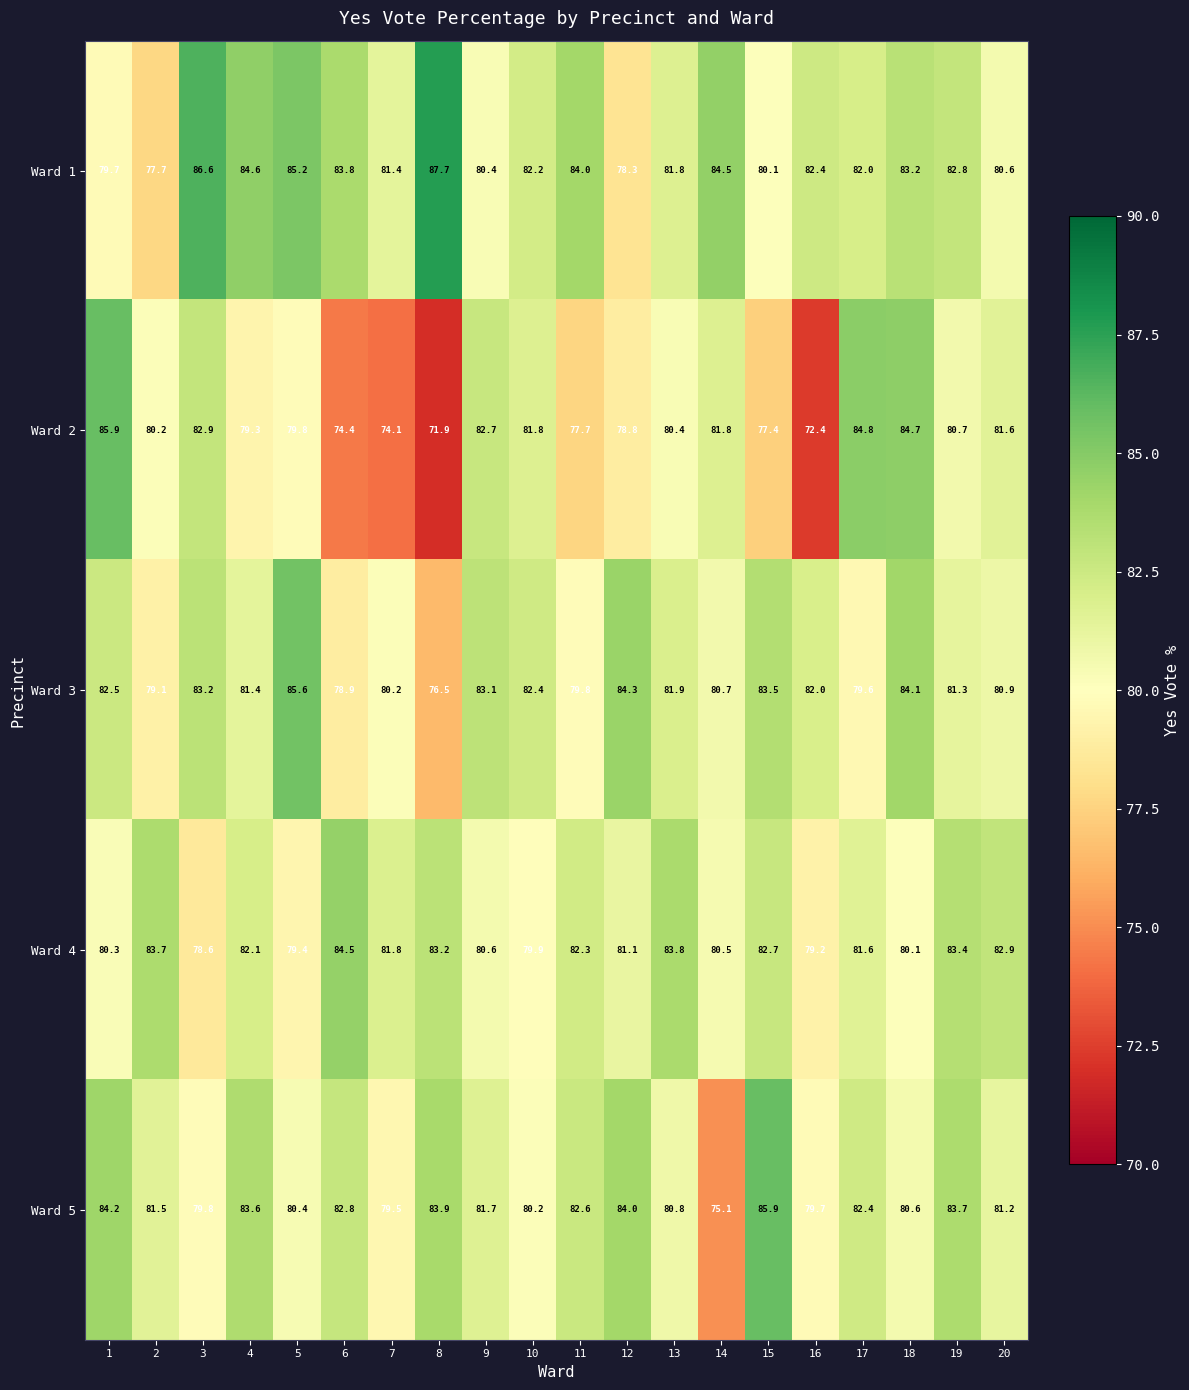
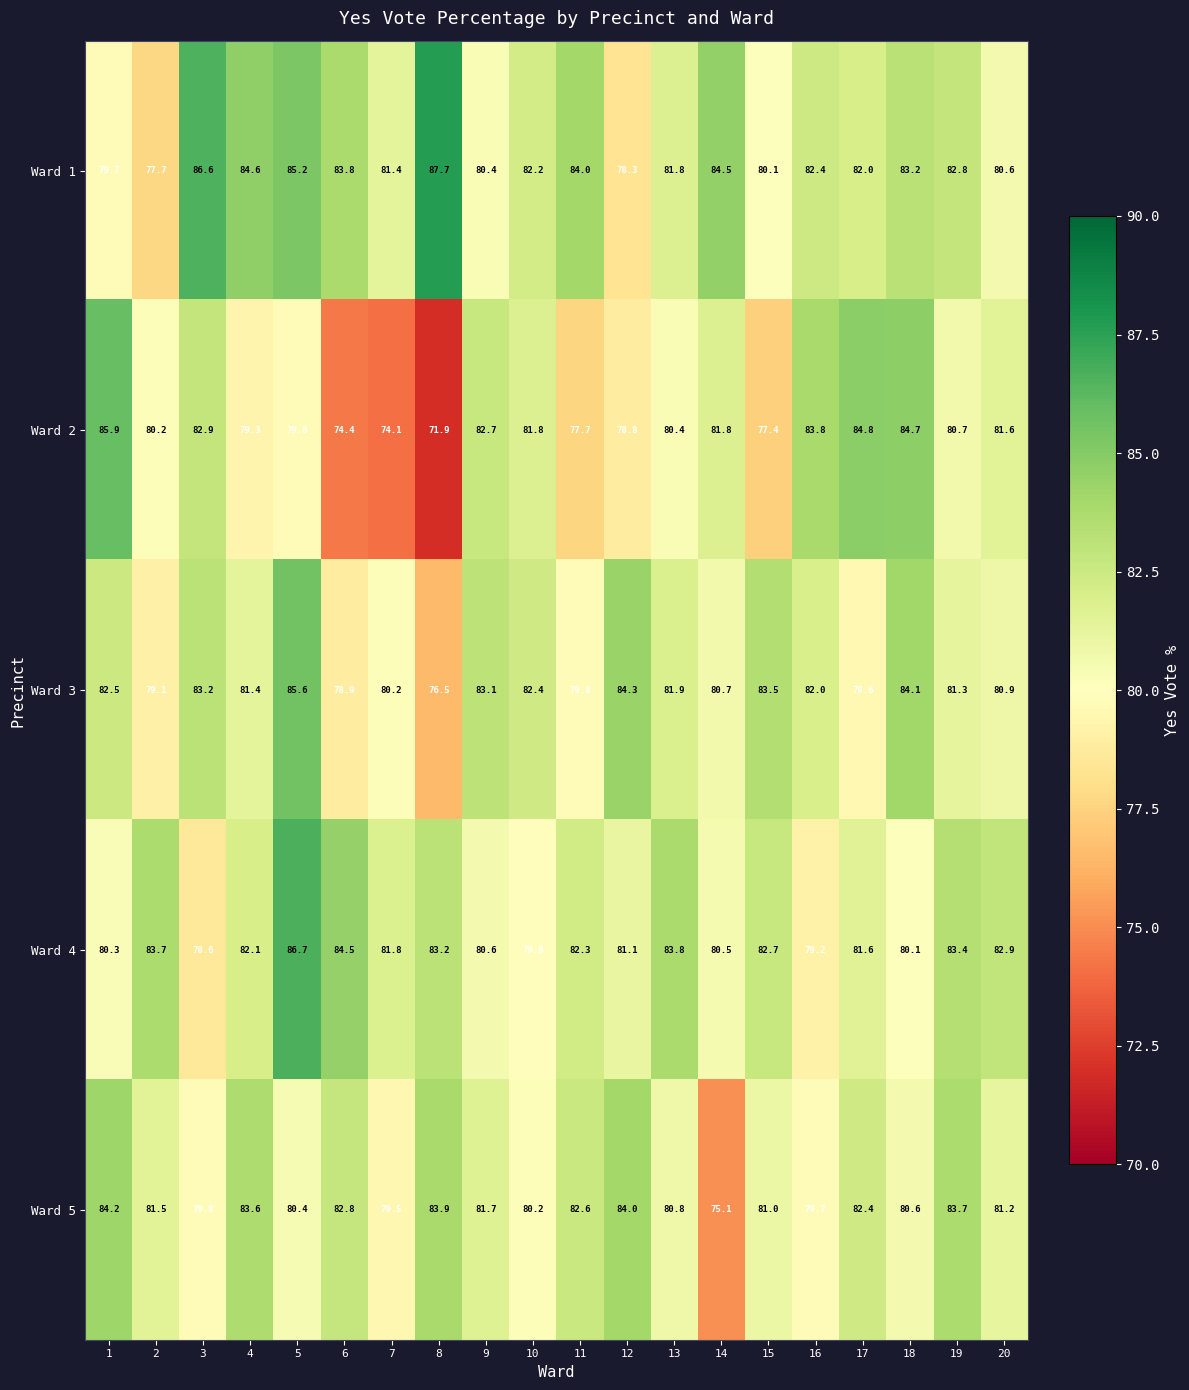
Ward 2, 16: 72.4 -> 83.8
Ward 4, 5: 79.4 -> 86.7
Ward 5, 15: 85.9 -> 81.0
